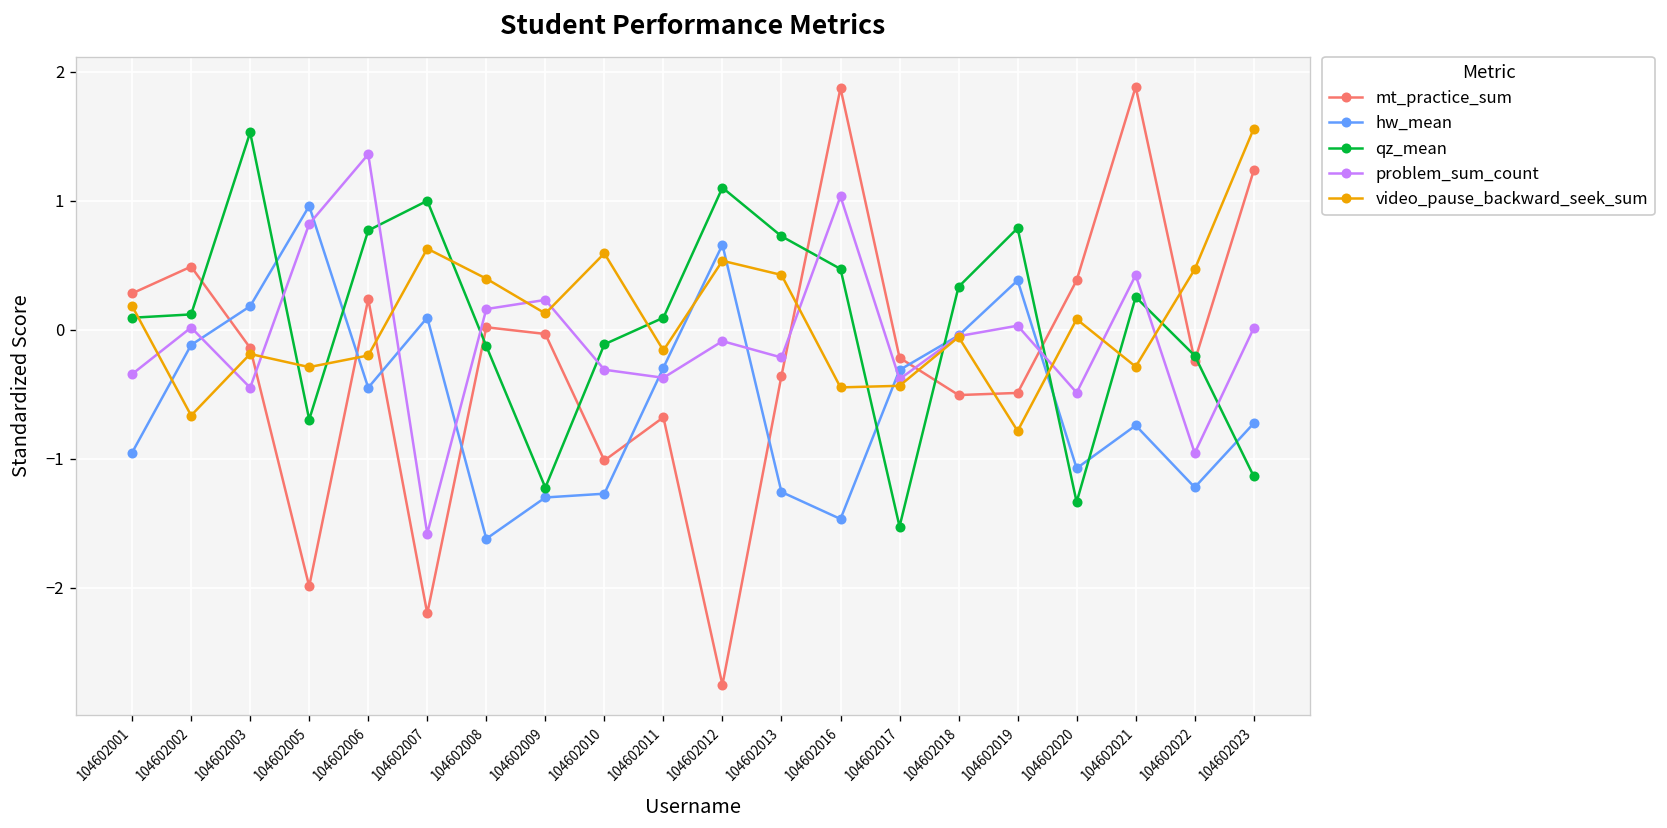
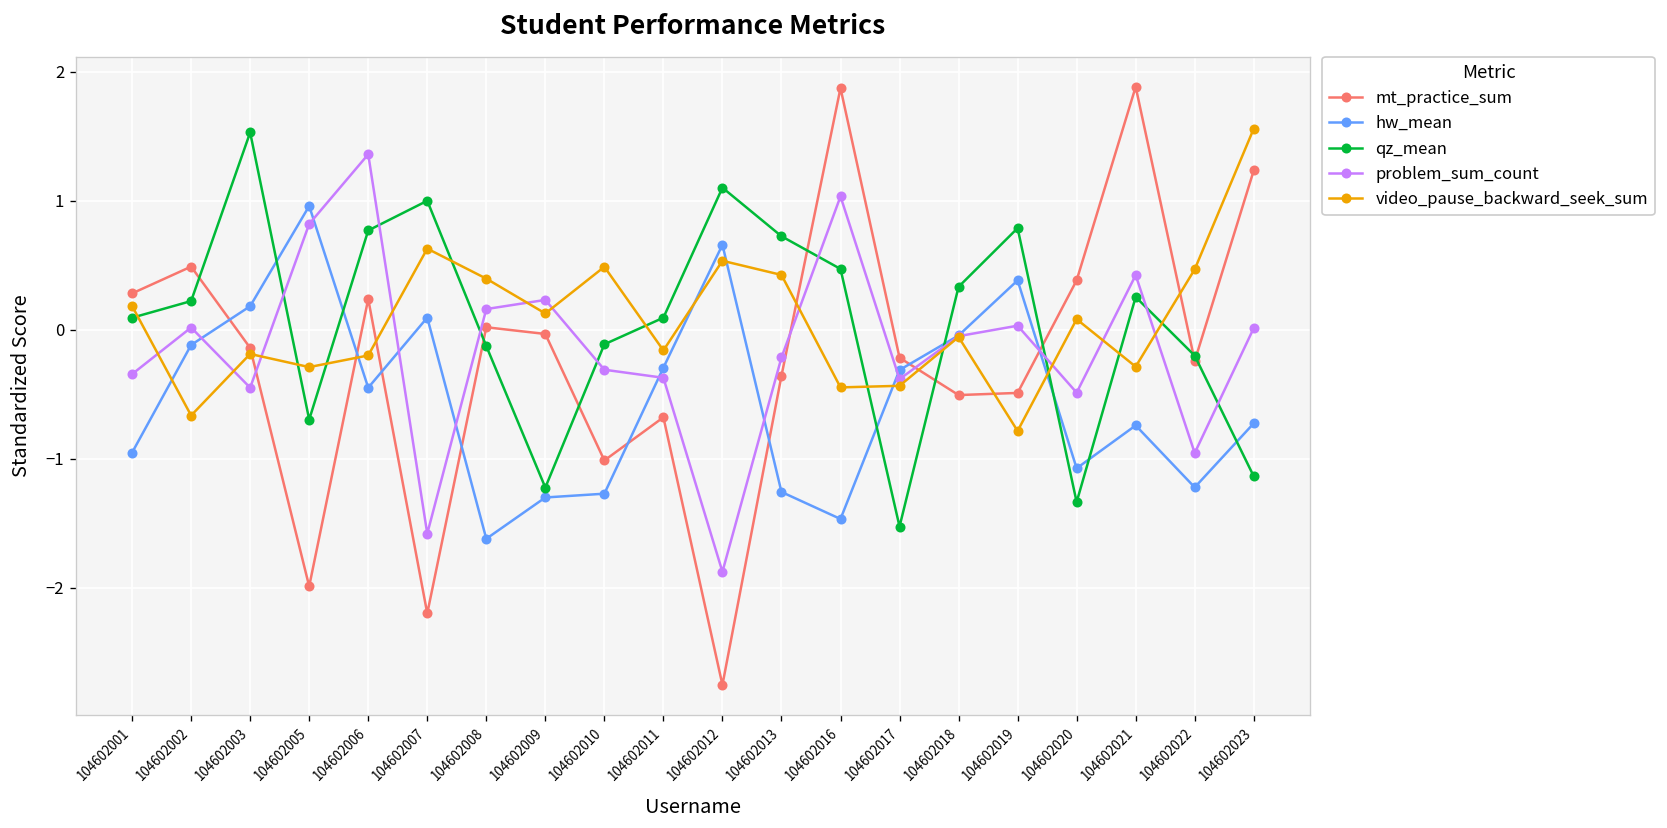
qz_mean, 104602002: 0.12 -> 0.22
video_pause_backward_seek_sum, 104602010: 0.59 -> 0.49
problem_sum_count, 104602012: -0.09 -> -1.88
